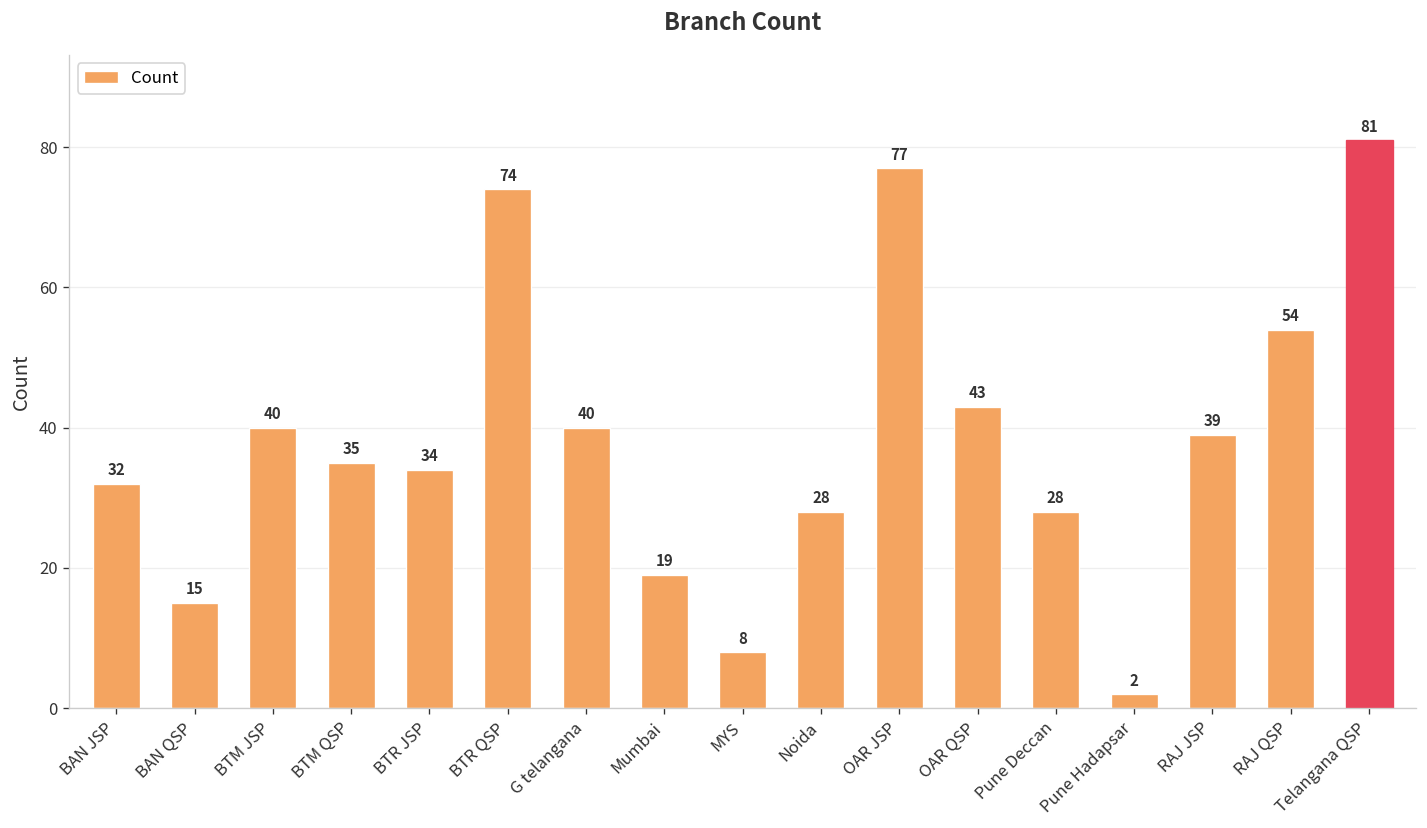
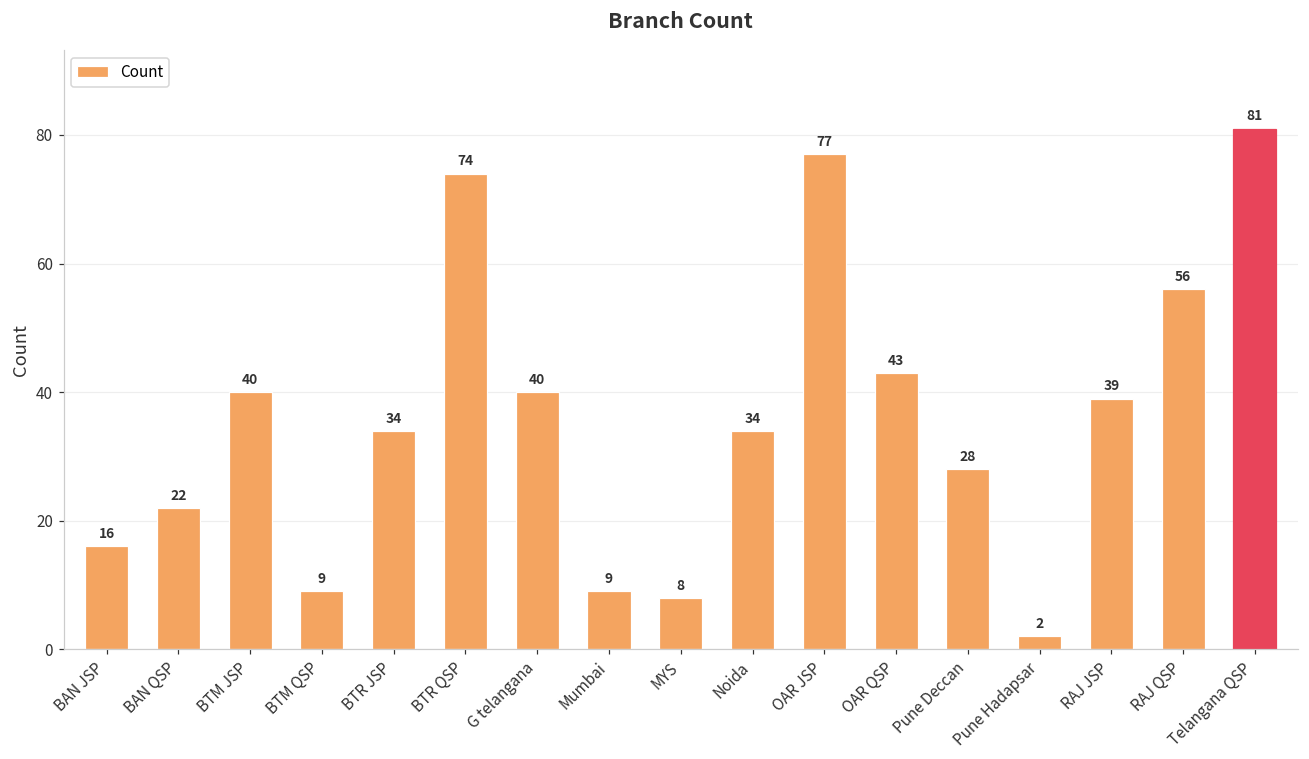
BAN JSP: 32 -> 16
BAN QSP: 15 -> 22
BTM QSP: 35 -> 9
Mumbai: 19 -> 9
Noida: 28 -> 34
RAJ QSP: 54 -> 56
